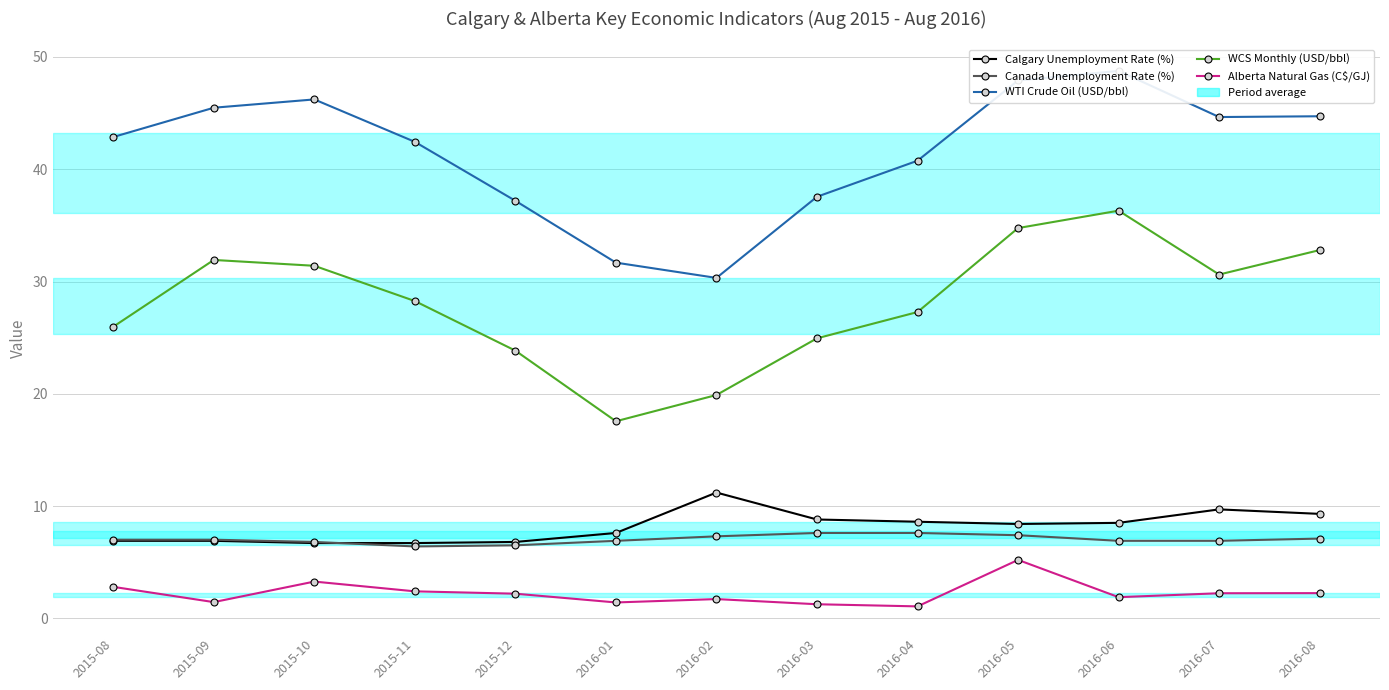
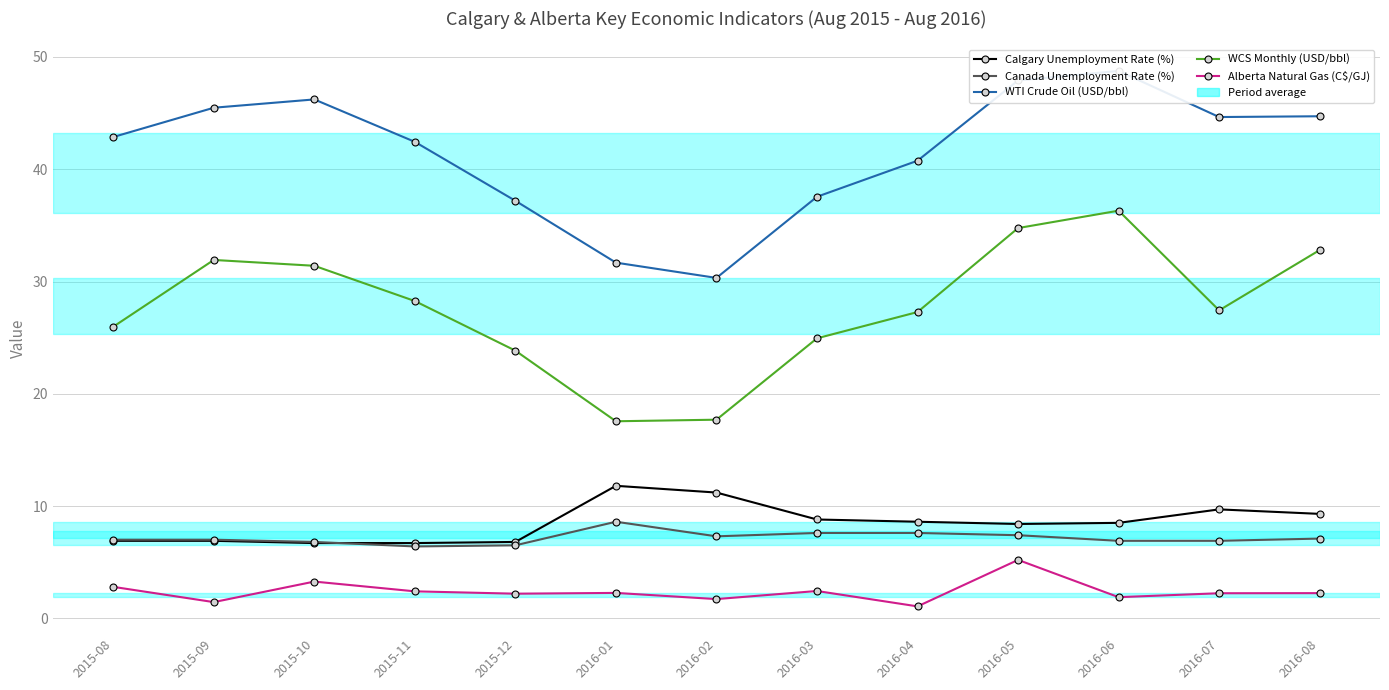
Calgary Unemployment Rate (%), 2016-01: 7.6 -> 11.8
Canada Unemployment Rate (%), 2016-01: 6.9 -> 8.6
Alberta Natural Gas (C$/GJ), 2016-01: 1.4 -> 2.3
WCS Monthly (USD/bbl), 2016-02: 19.9 -> 17.7
Alberta Natural Gas (C$/GJ), 2016-03: 1.3 -> 2.4
WCS Monthly (USD/bbl), 2016-07: 30.6 -> 27.4
